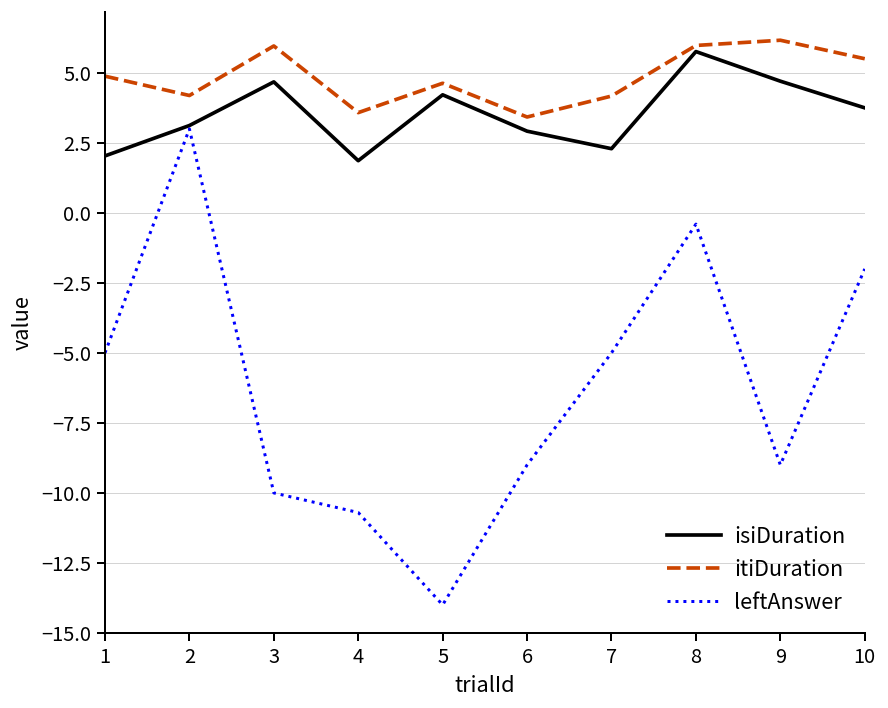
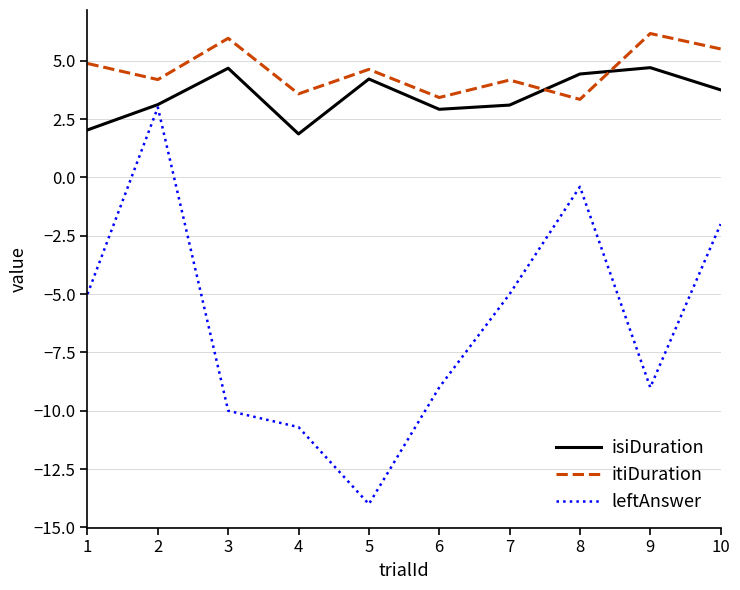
isiDuration, 7: 2.3 -> 3.1
isiDuration, 8: 5.8 -> 4.4
itiDuration, 8: 6.0 -> 3.3
